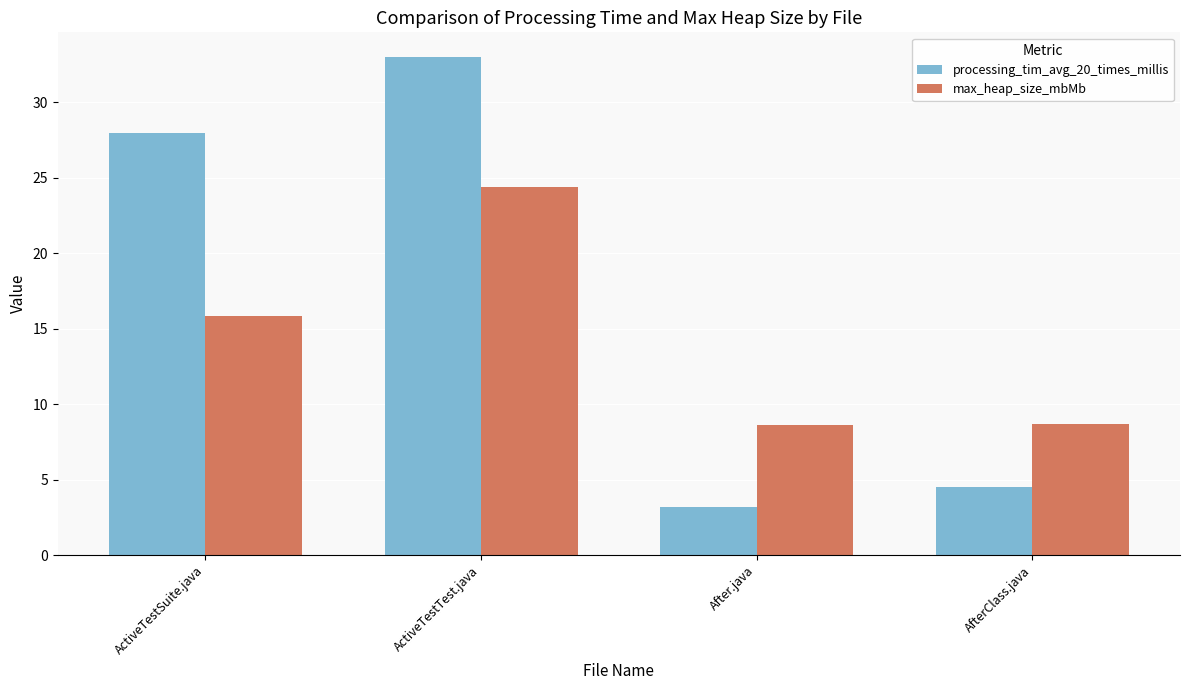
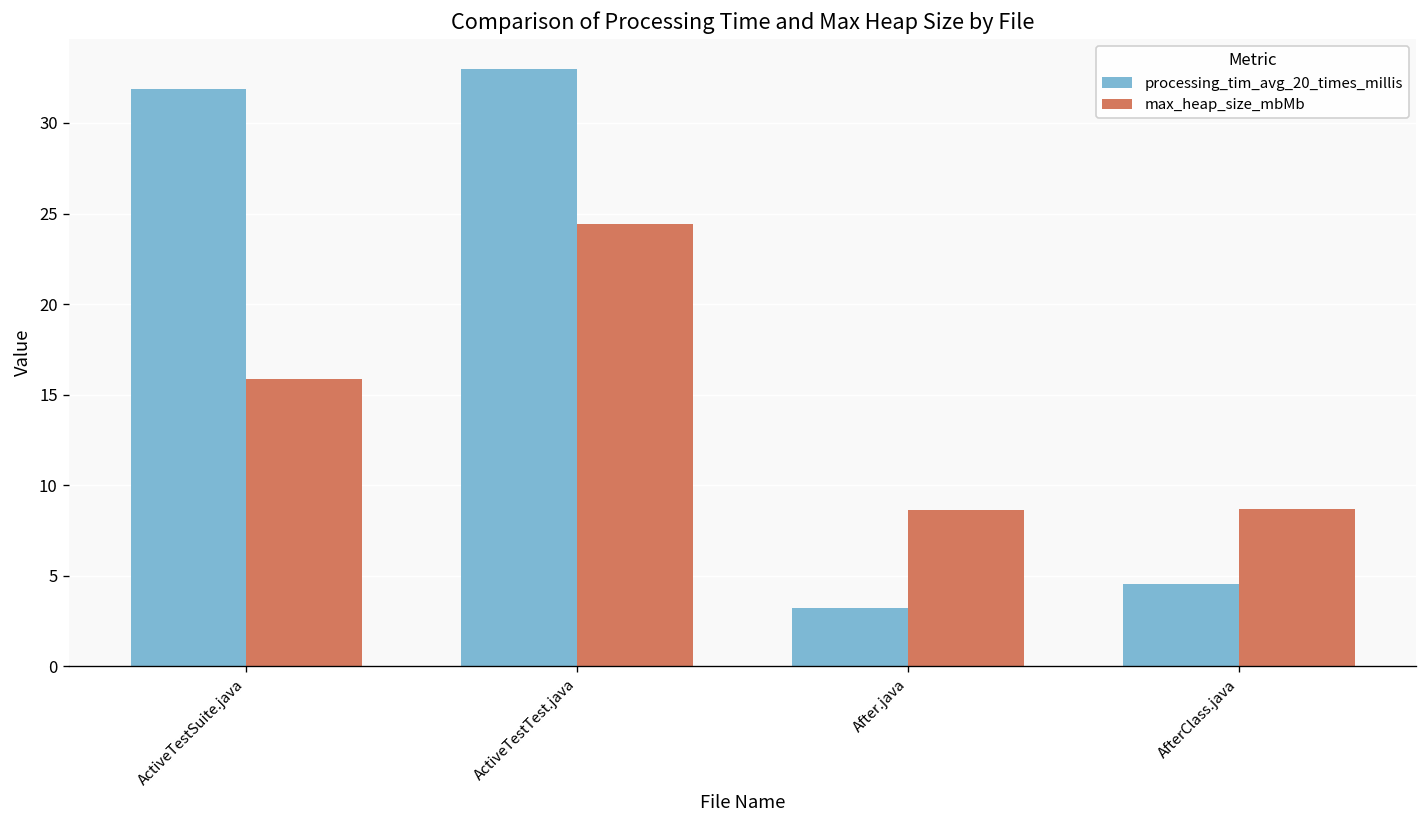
processing_tim_avg_20_times_millis, ActiveTestSuite.java: 28.0 -> 31.9
